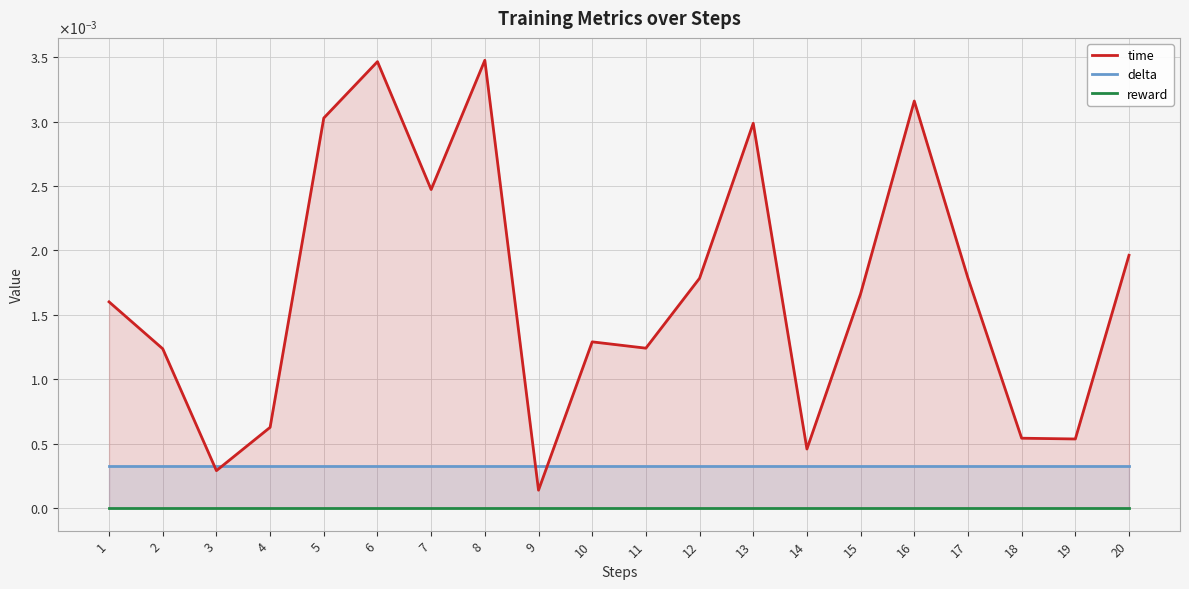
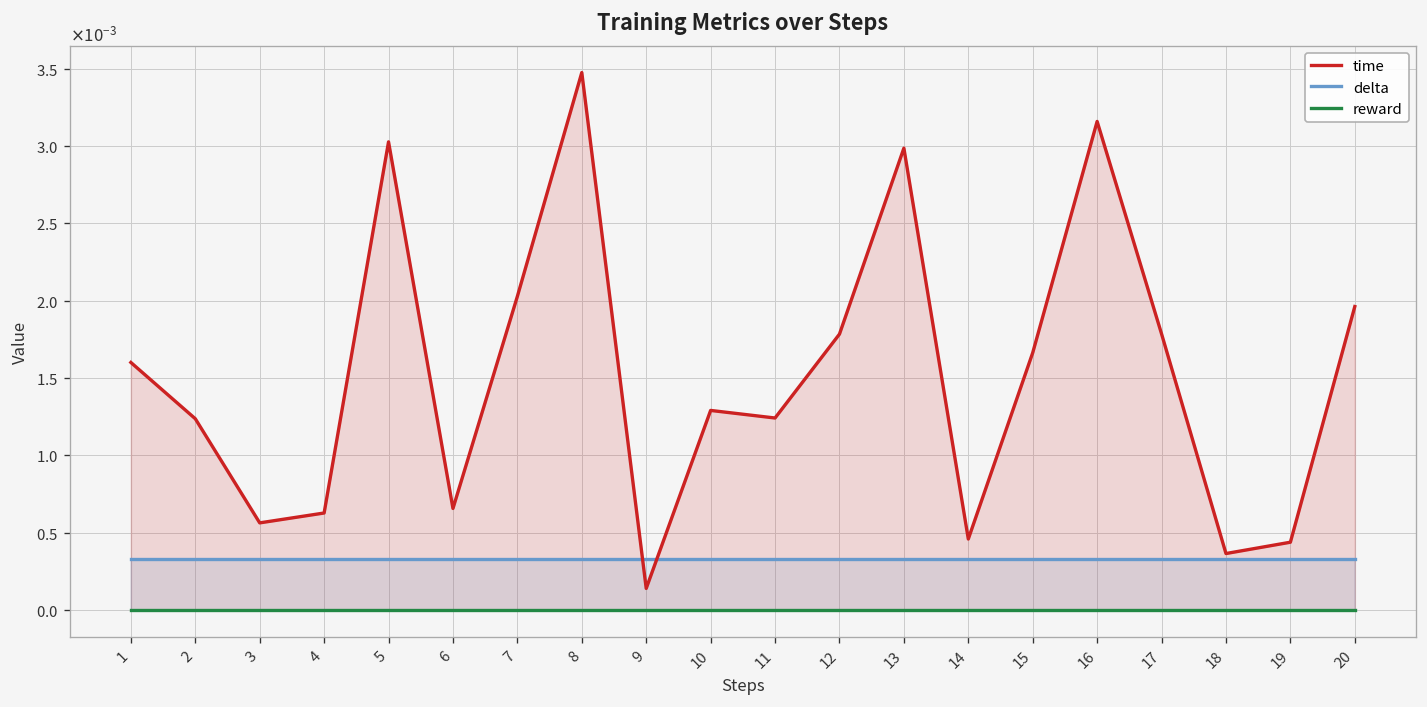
time, 3: 0.00029 -> 0.00056
time, 6: 0.00346 -> 0.00066
time, 7: 0.00247 -> 0.00203
time, 18: 0.00054 -> 0.00037
time, 19: 0.00054 -> 0.00044
